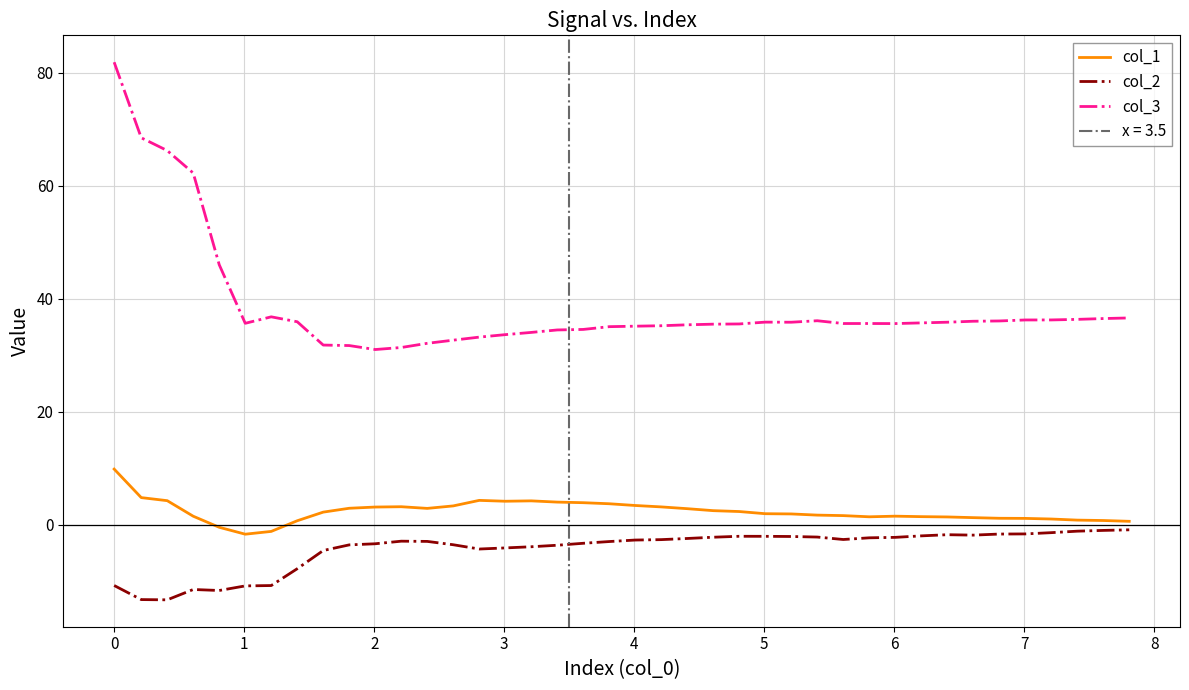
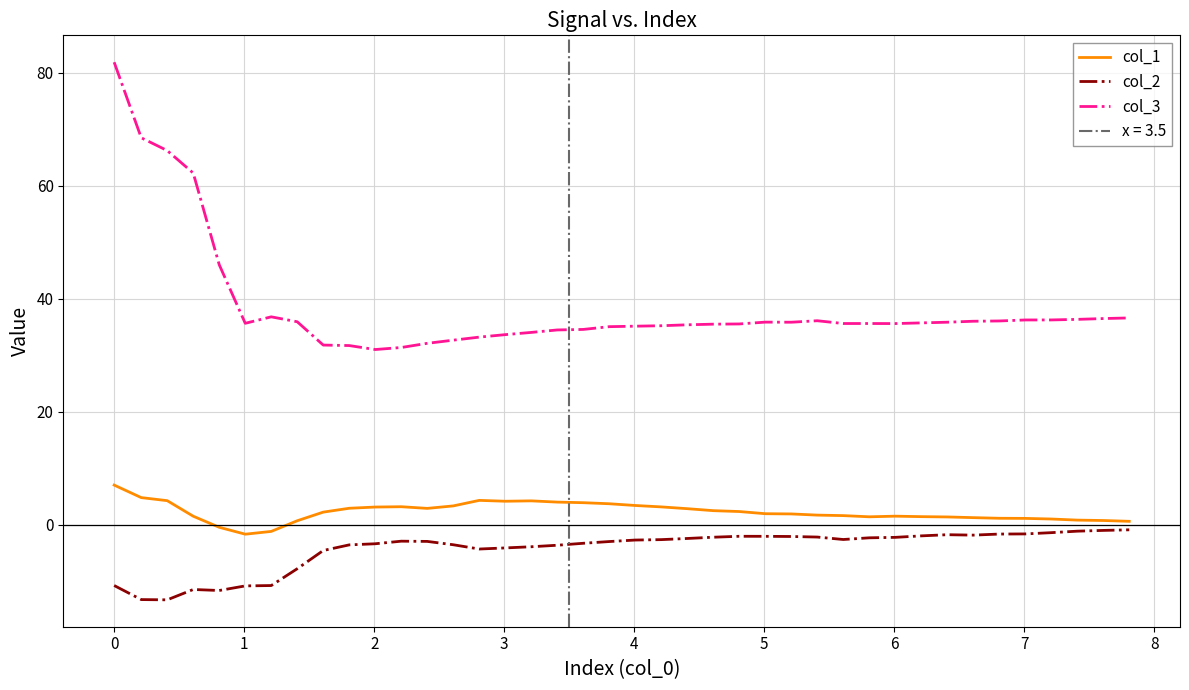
col_1, 0: 10 -> 7
